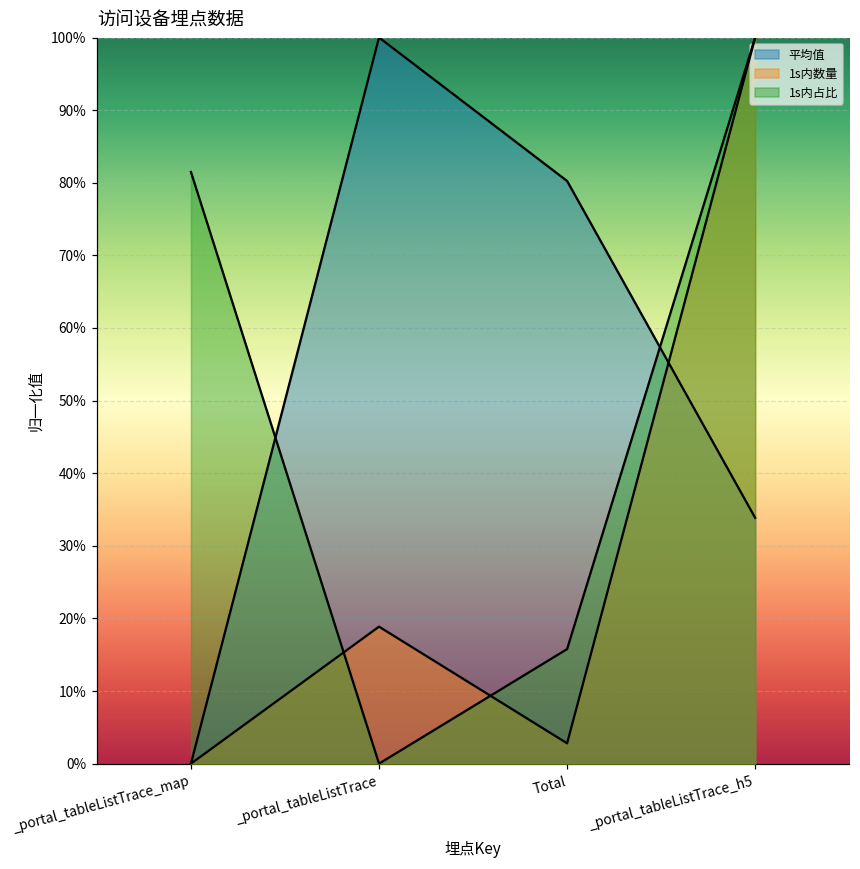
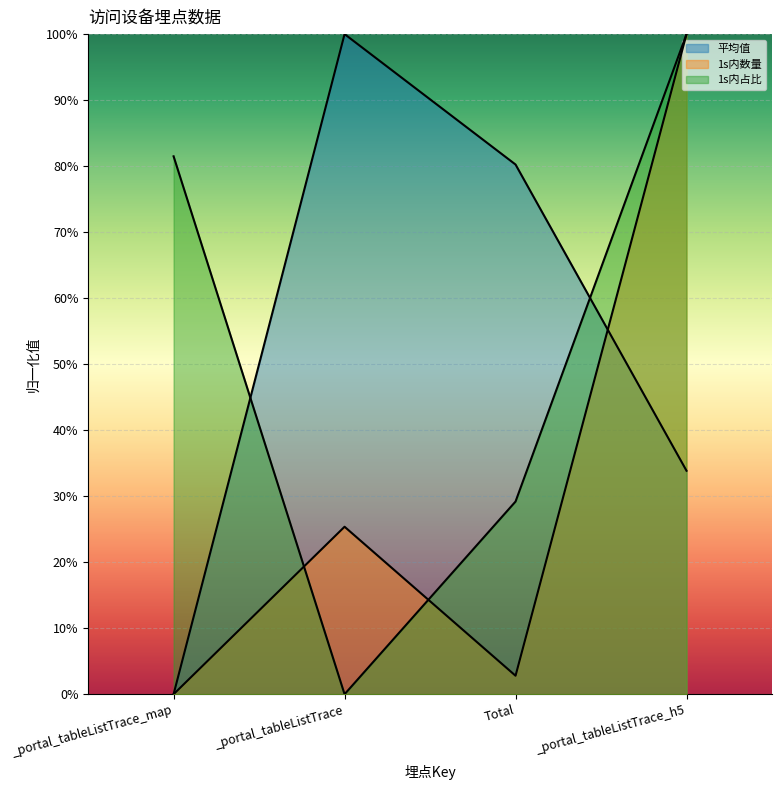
1s内数量, _portal_tableListTrace: 19% -> 25%
1s内占比, Total: 16% -> 29%
